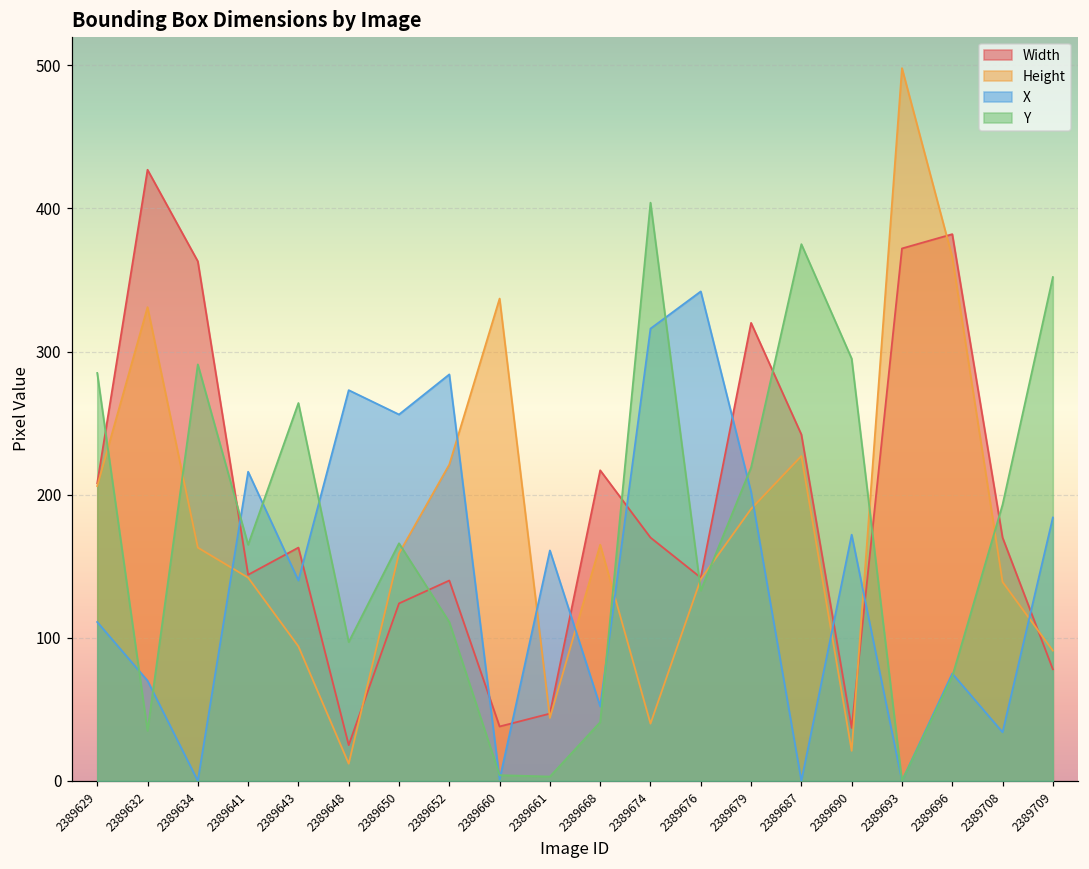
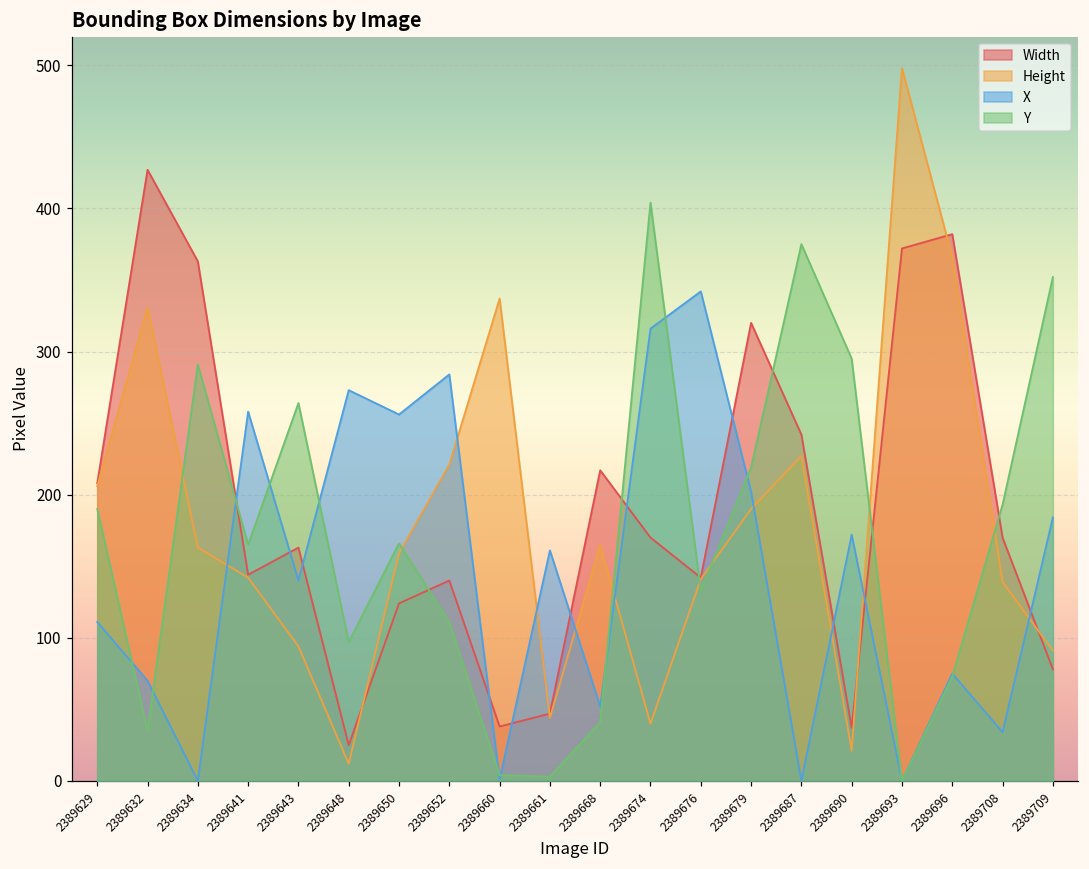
Y, 2389629: 285 -> 190
X, 2389641: 216 -> 258
